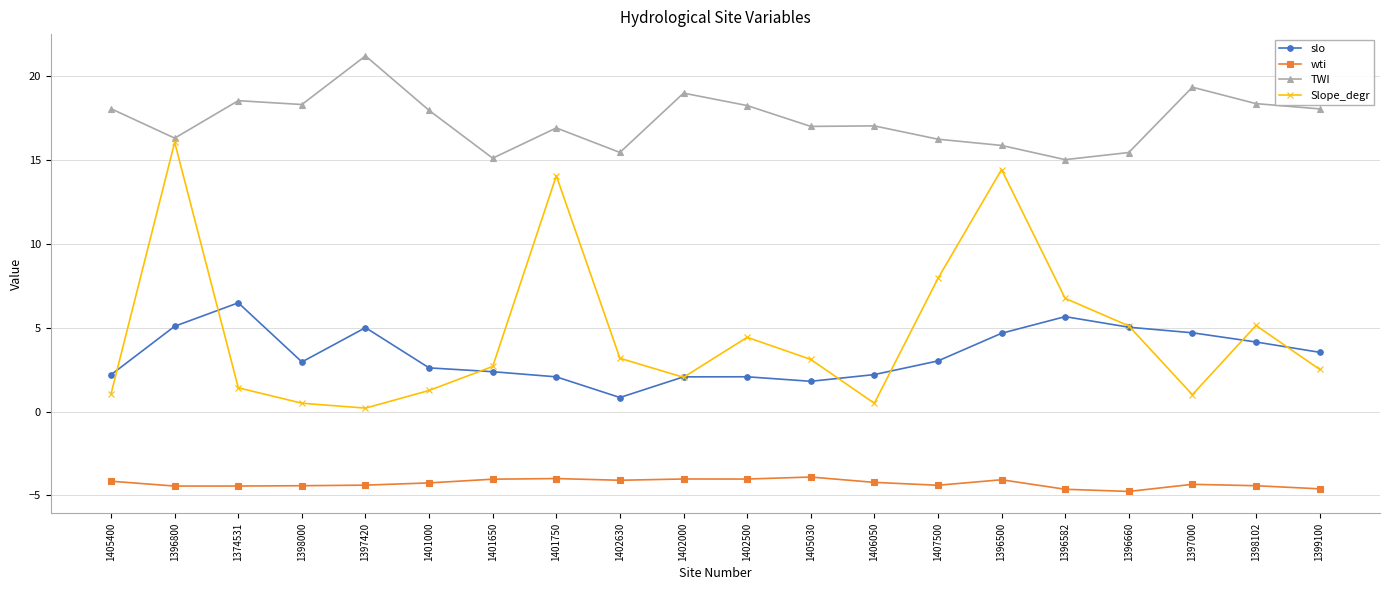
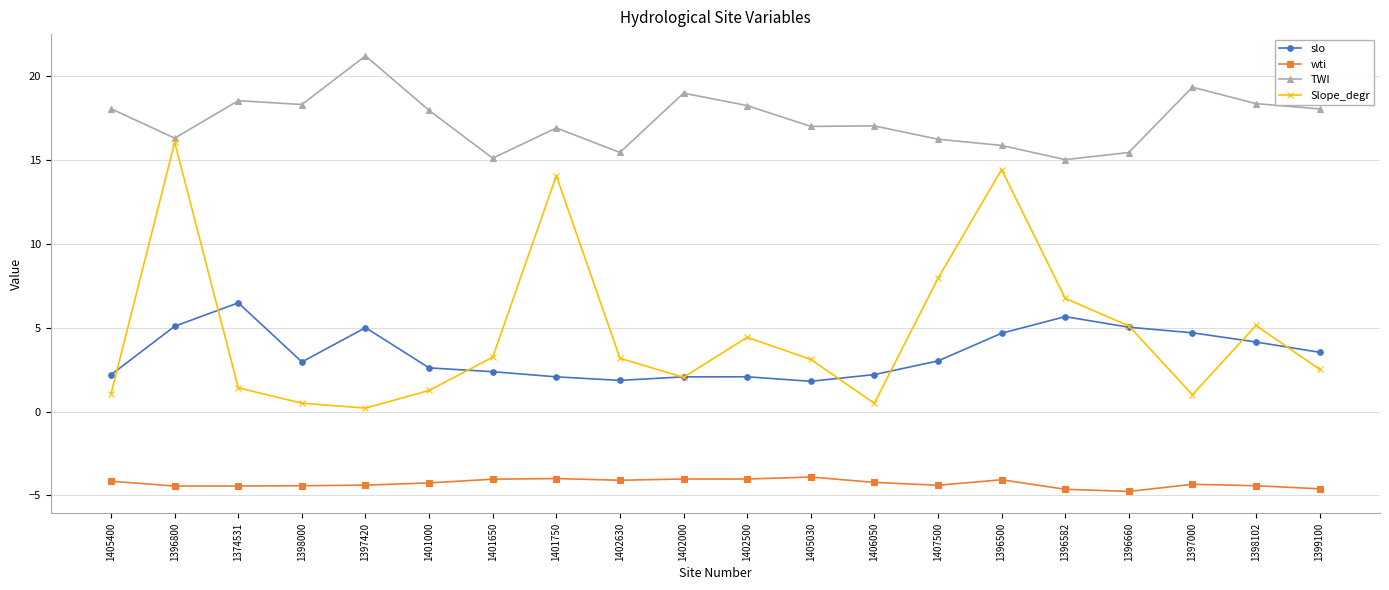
Slope_degr, 1401650: 2.7 -> 3.2
slo, 1402630: 0.8 -> 1.9
